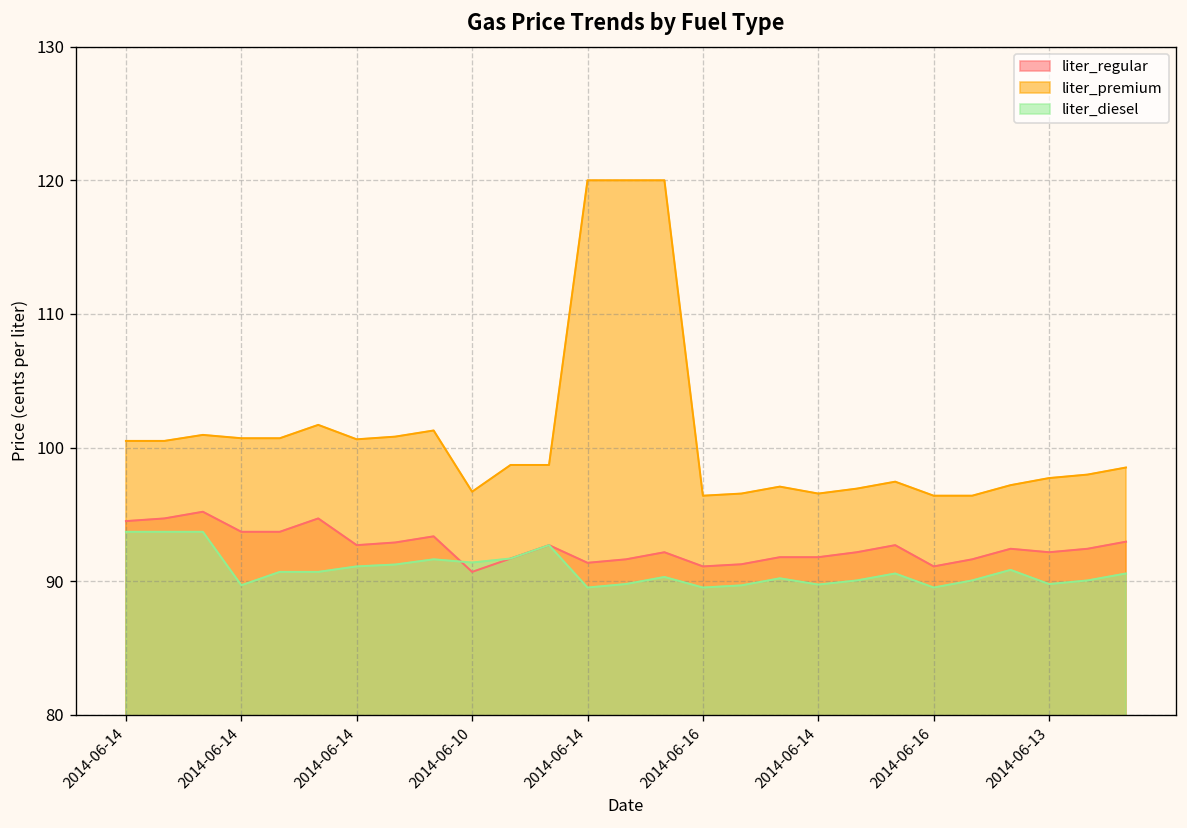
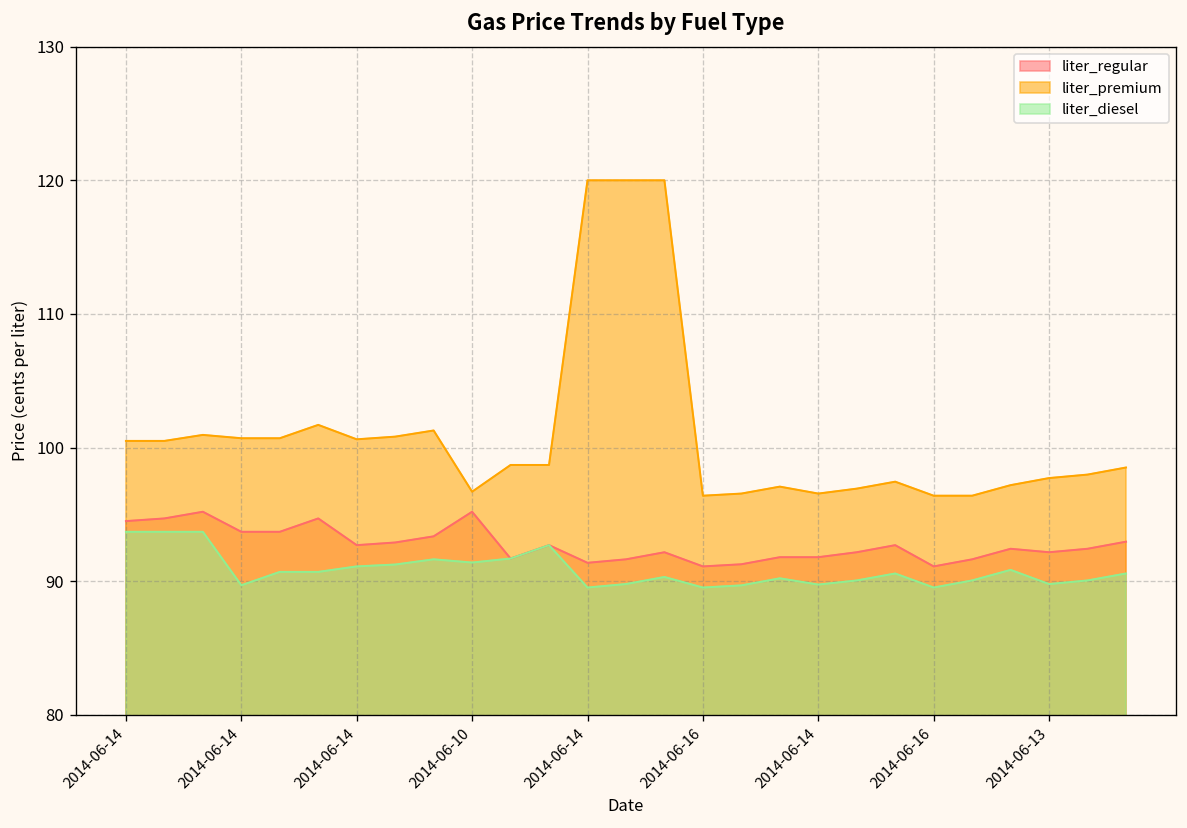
liter_regular, 2014-06-10: 90.7 -> 95.2
